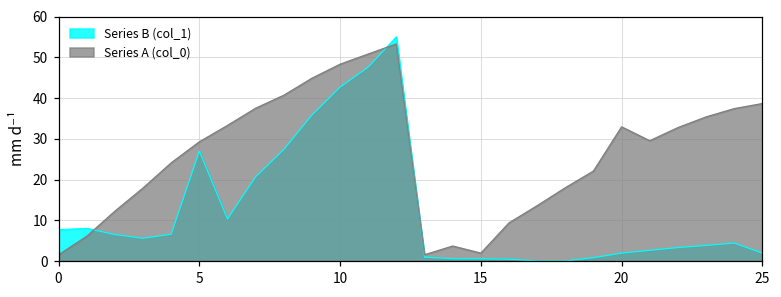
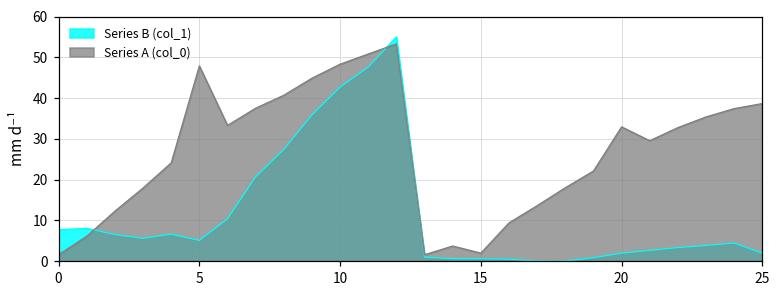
Series B (col_1), 5: 27 -> 5
Series A (col_0), 5: 29 -> 48
